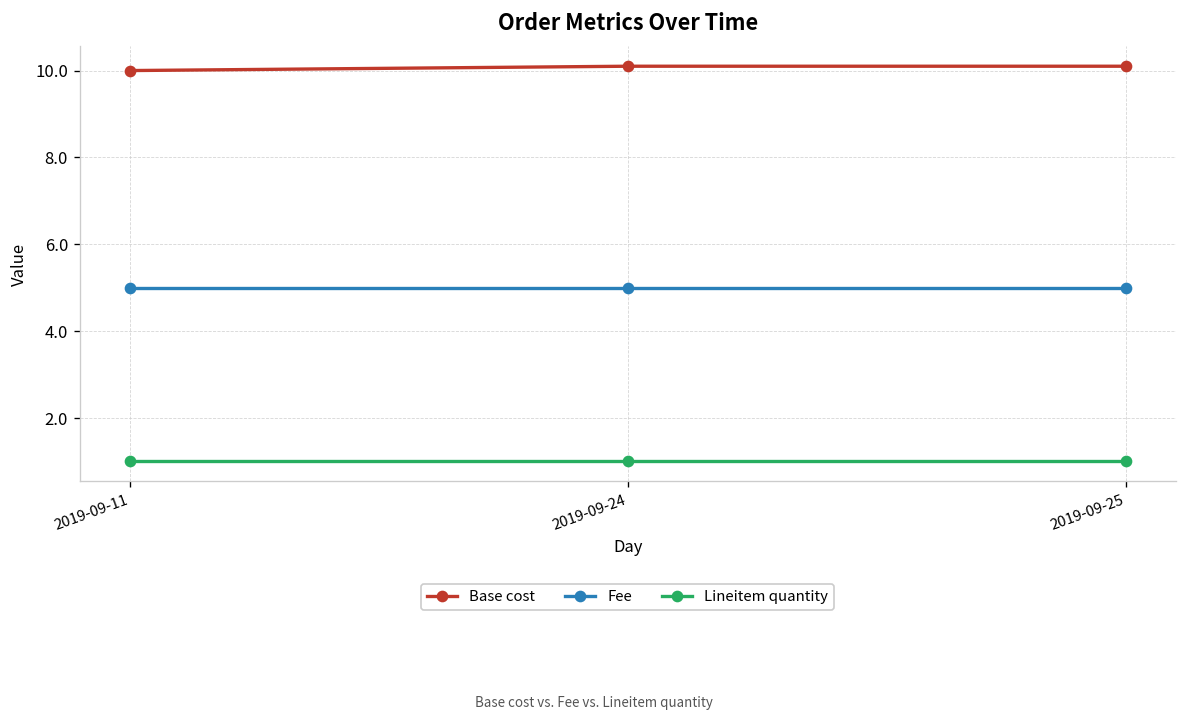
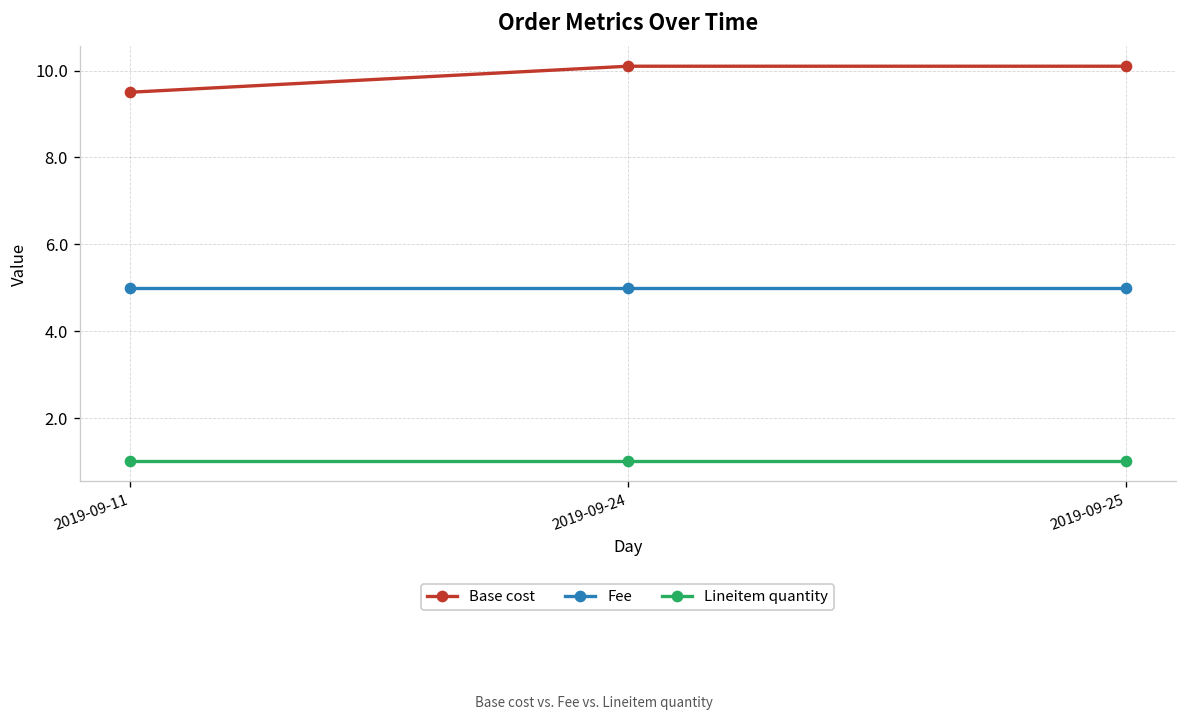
Base cost, 2019-09-11: 10.0 -> 9.5
